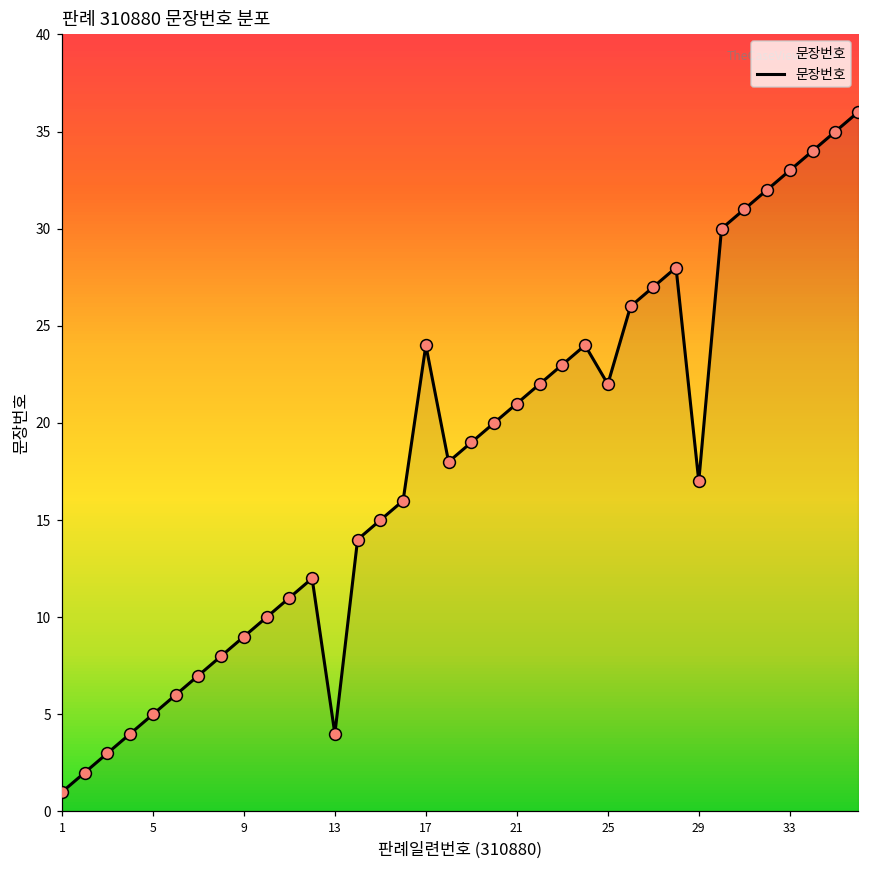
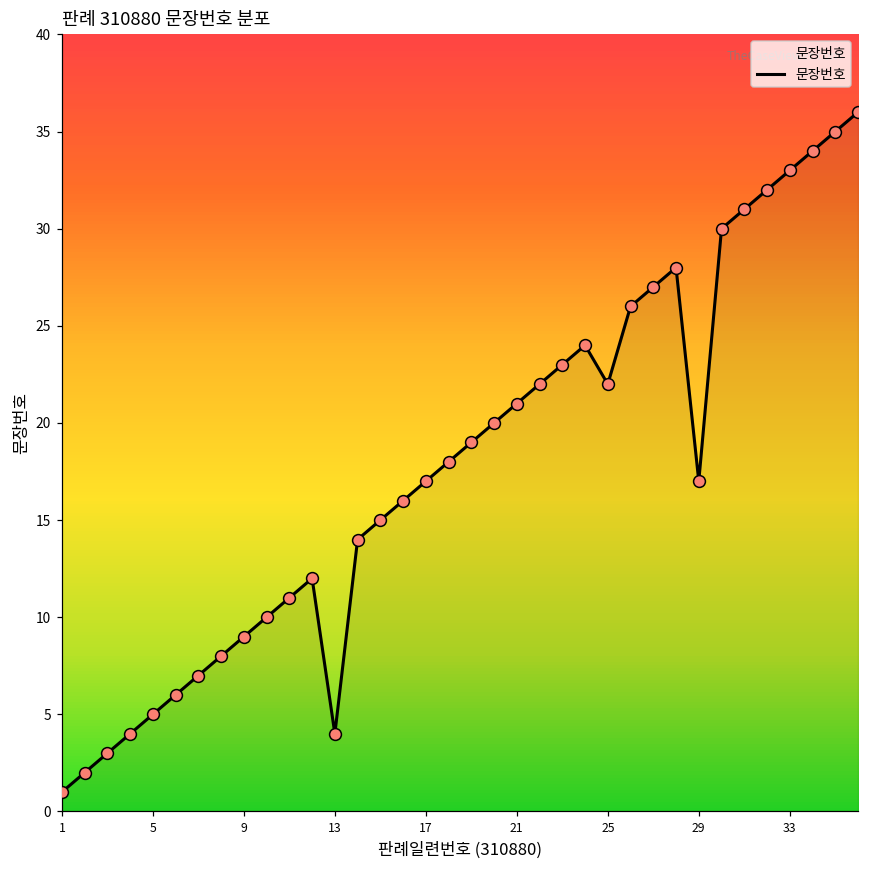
17: 24 -> 17
